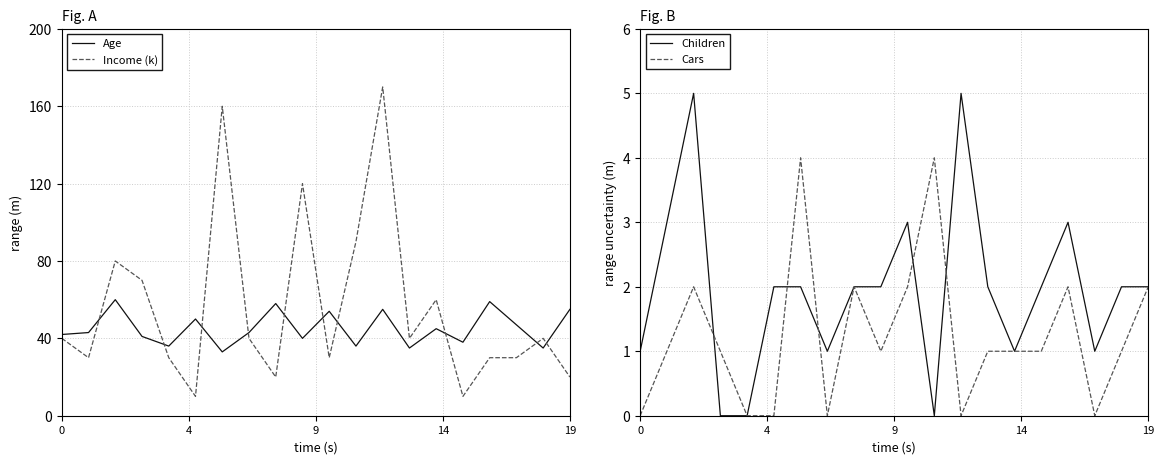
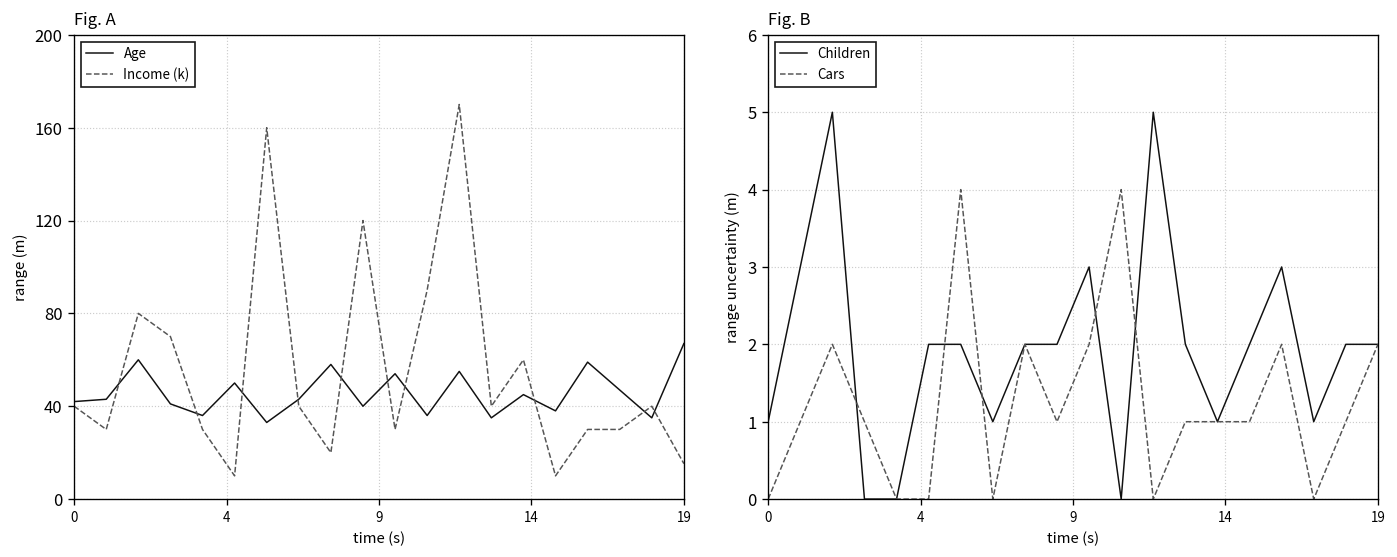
Fig. A, Age, 19: 55 -> 67
Fig. A, Income (k), 19: 20 -> 15
